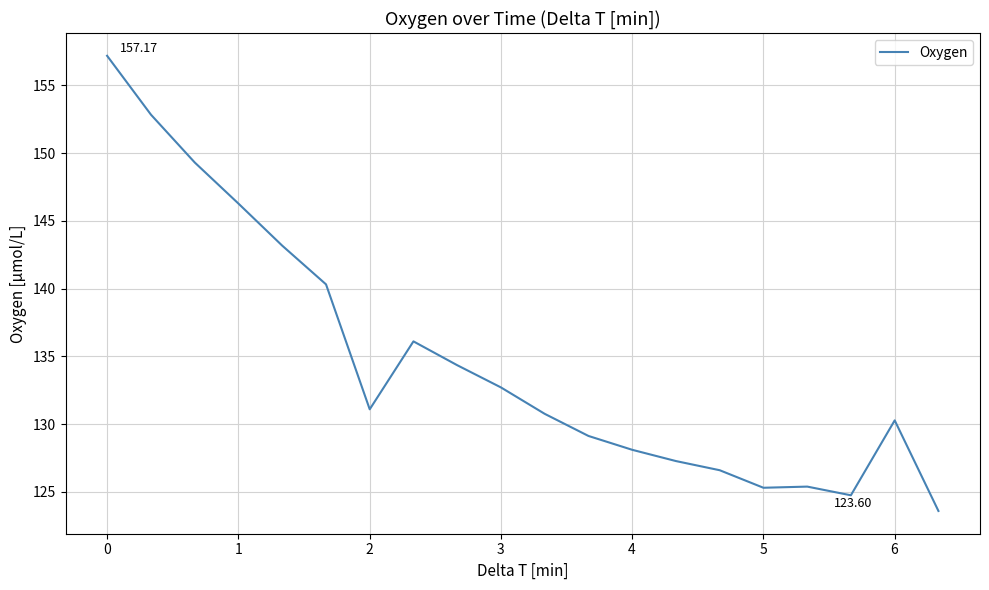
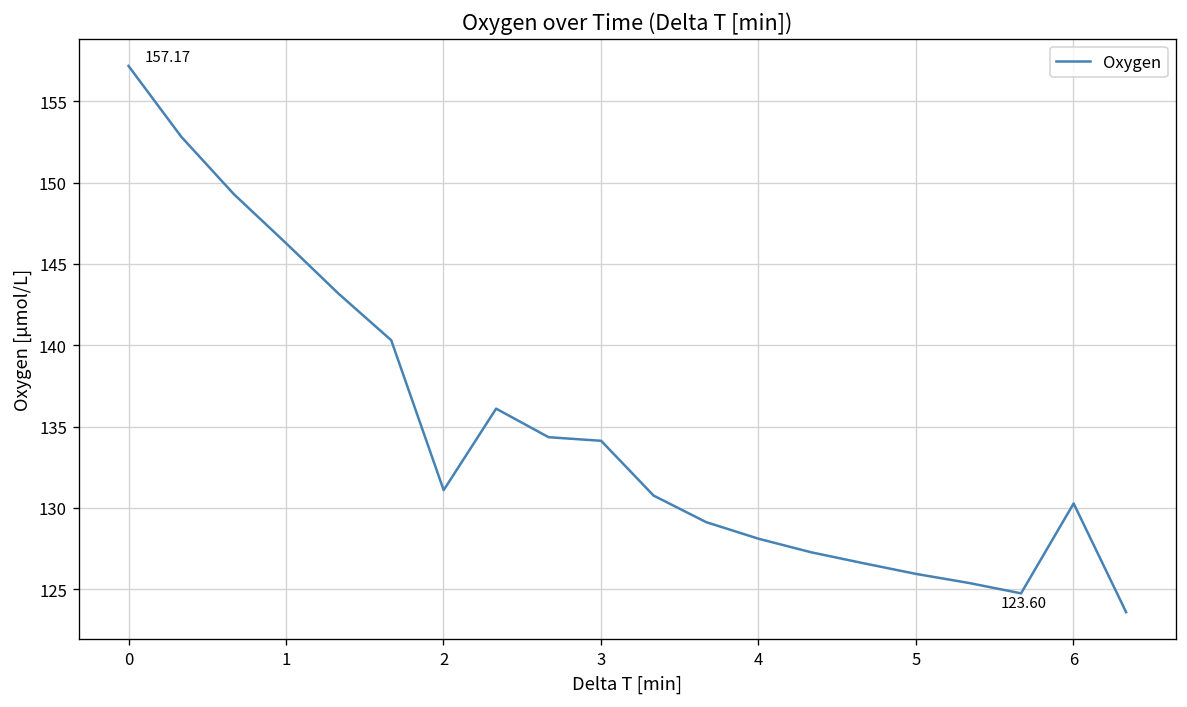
3: 132.7 -> 134.1
5: 125.3 -> 125.9
